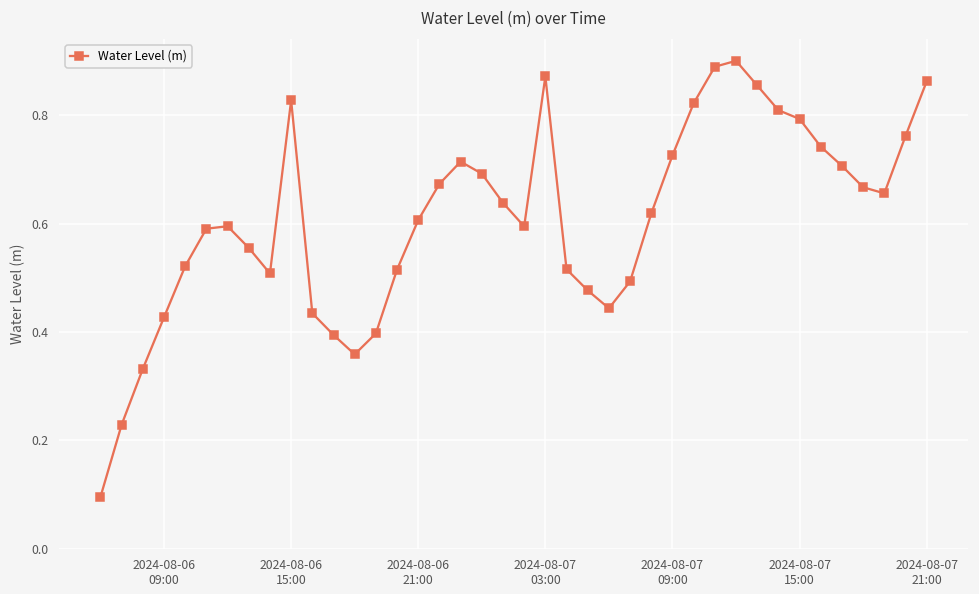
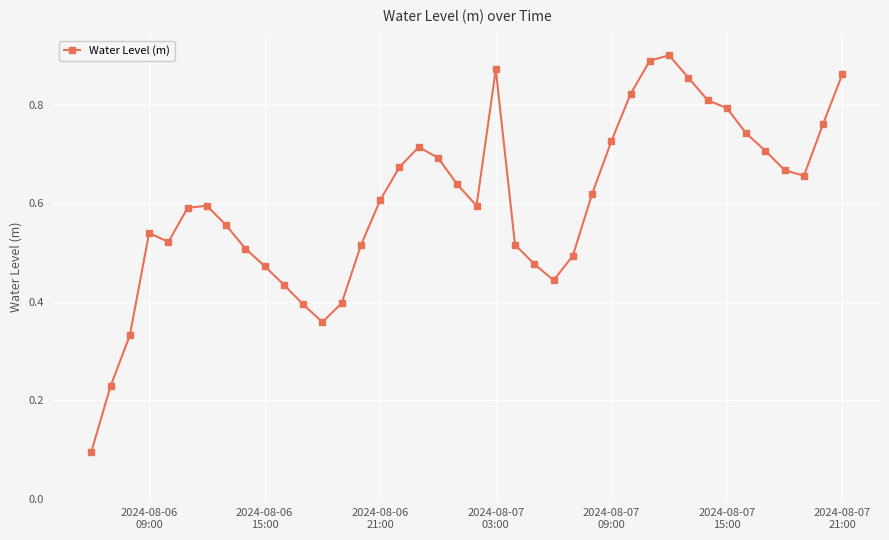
2024-08-06 09:00: 0.43 -> 0.54
2024-08-06 15:00: 0.83 -> 0.47
